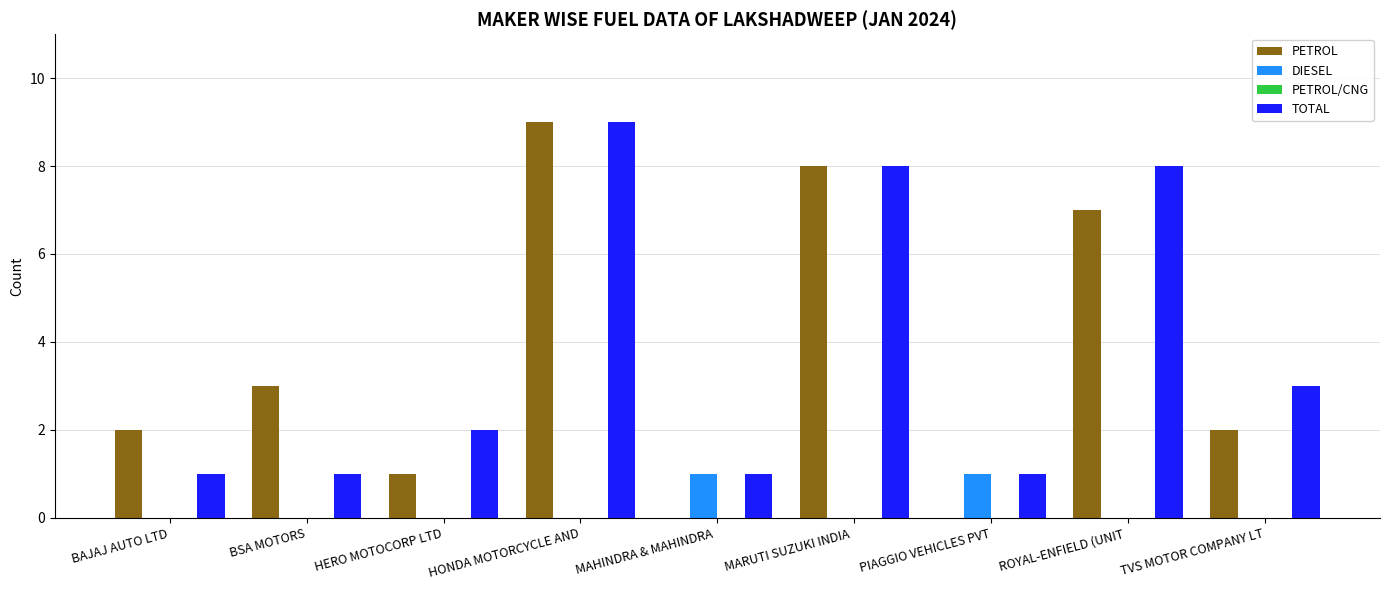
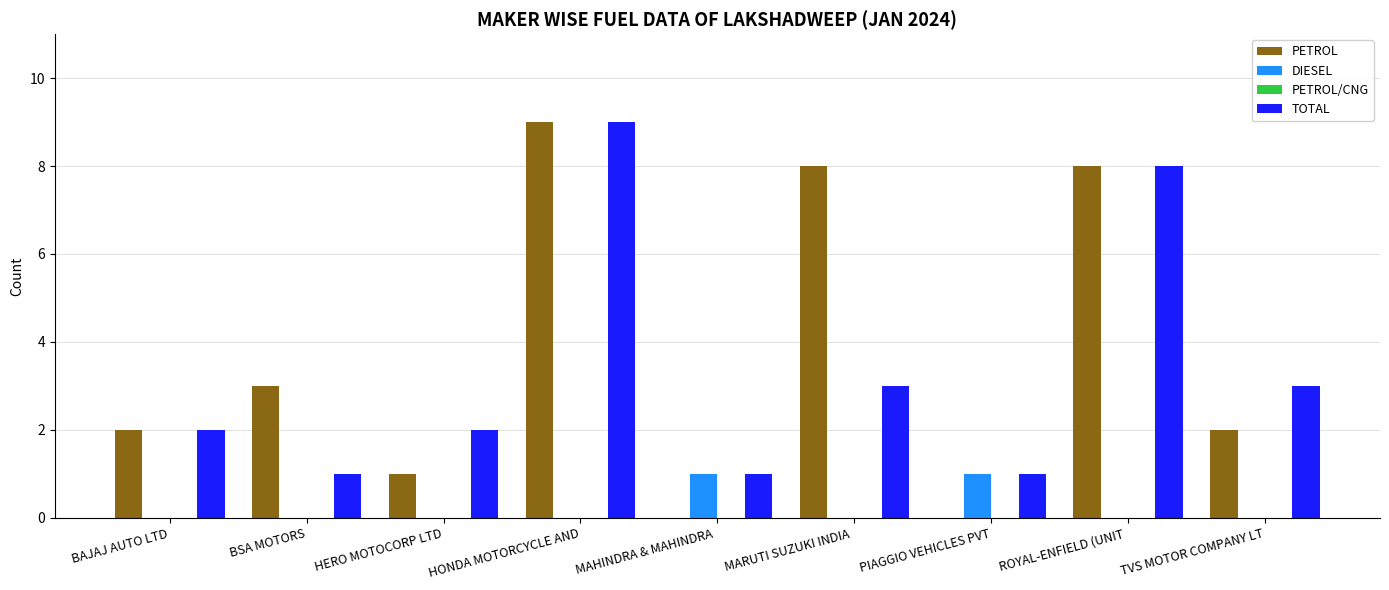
TOTAL, BAJAJ AUTO LTD: 1 -> 2
TOTAL, MARUTI SUZUKI INDIA: 8 -> 3
PETROL, ROYAL-ENFIELD (UNIT: 7 -> 8
